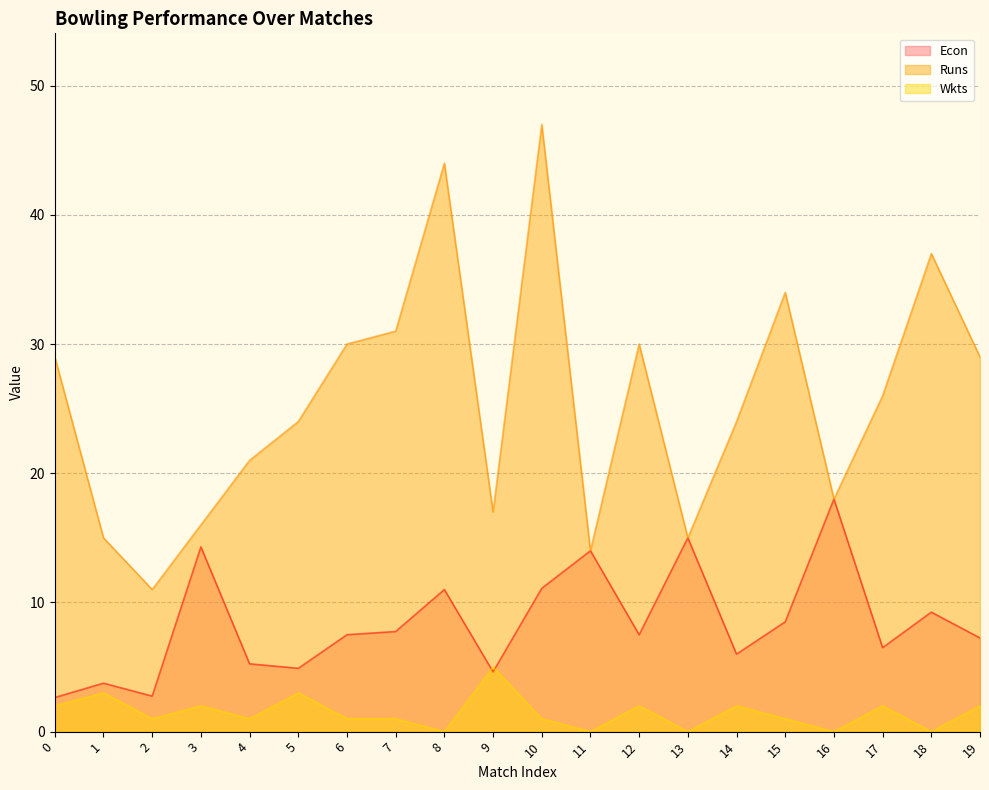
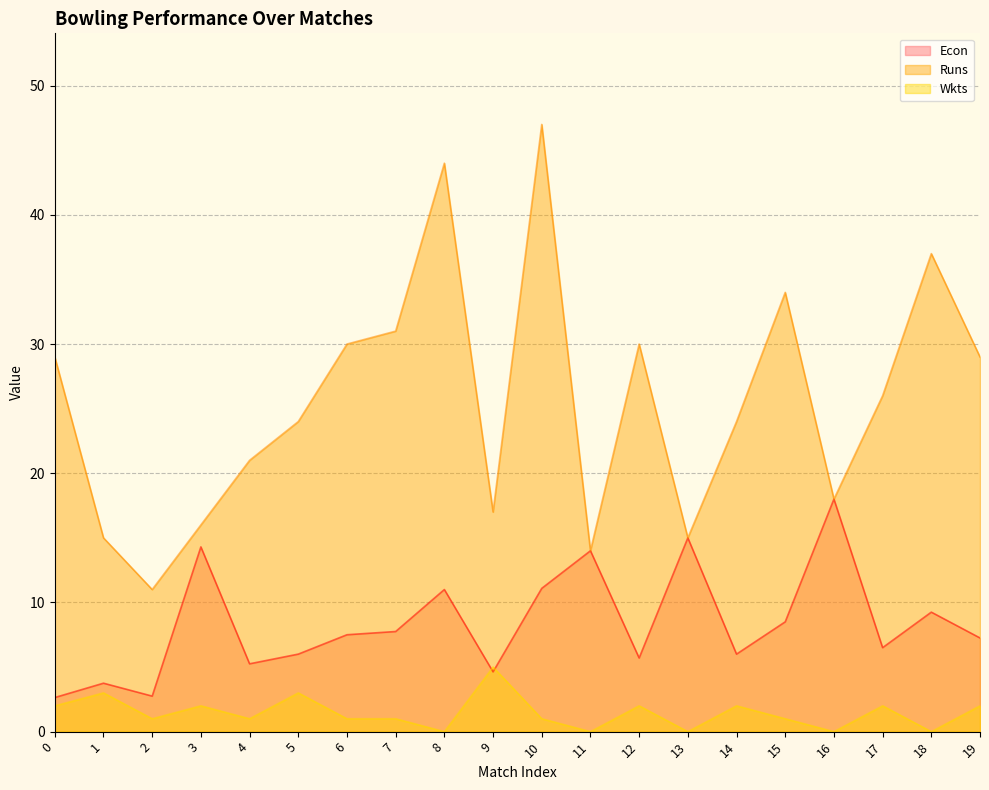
Econ, 5: 4.9 -> 6.0
Econ, 12: 7.5 -> 5.7
